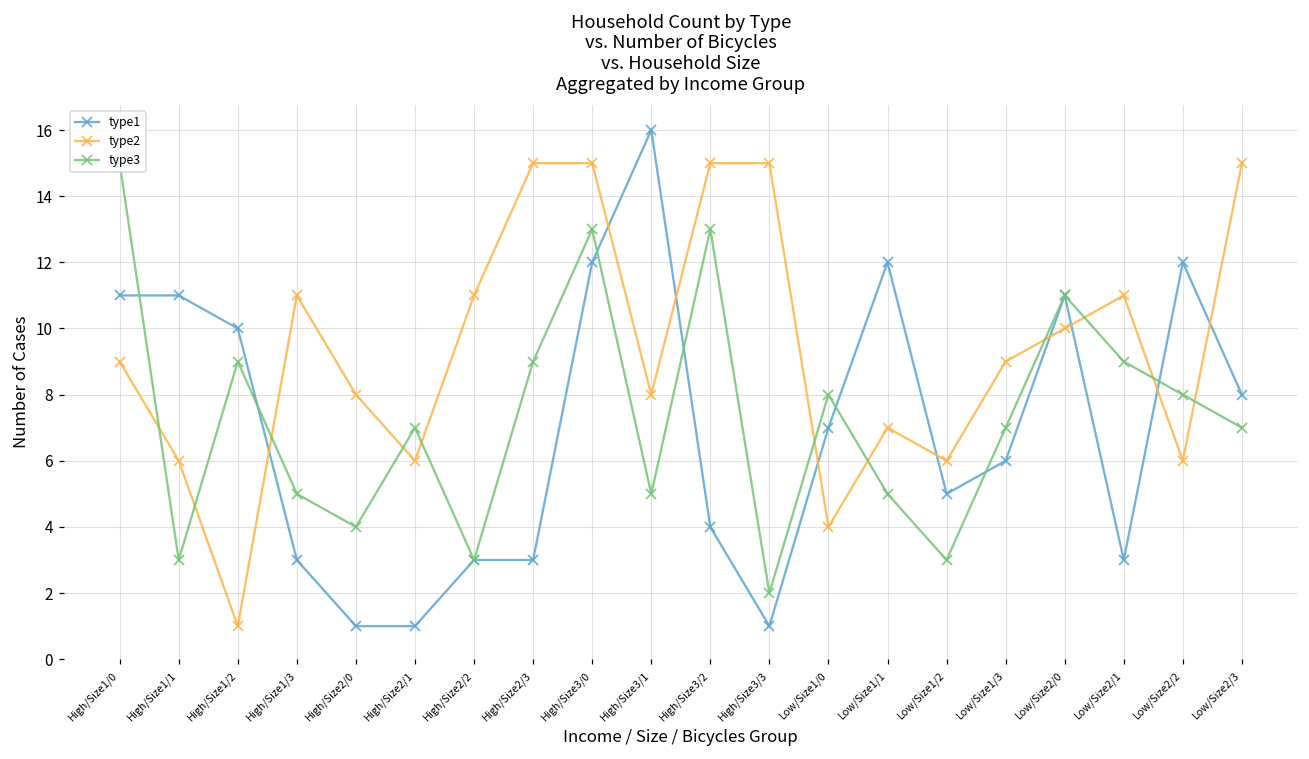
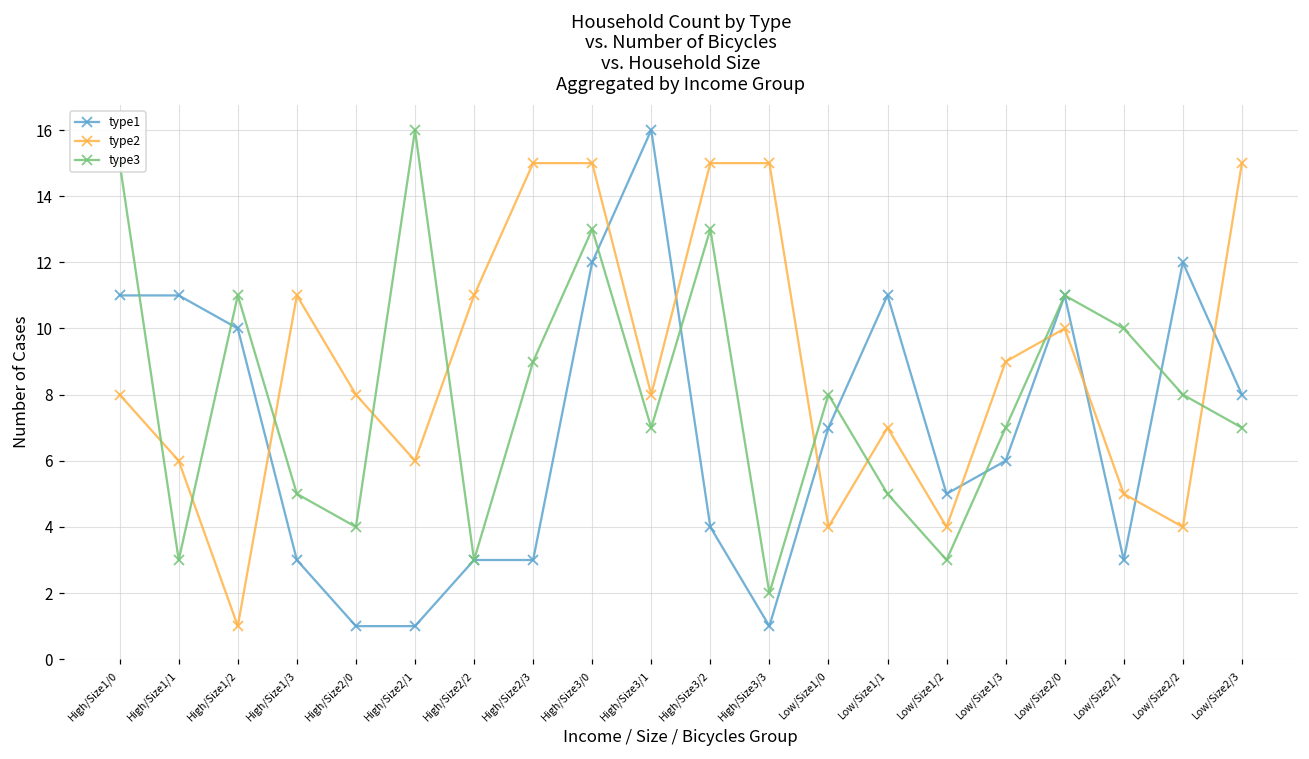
type2, High/Size1/0: 9 -> 8
type3, High/Size1/2: 9 -> 11
type3, High/Size2/1: 7 -> 16
type3, High/Size3/1: 5 -> 7
type1, Low/Size1/1: 12 -> 11
type2, Low/Size1/2: 6 -> 4
type2, Low/Size2/1: 11 -> 5
type3, Low/Size2/1: 9 -> 10
type2, Low/Size2/2: 6 -> 4
